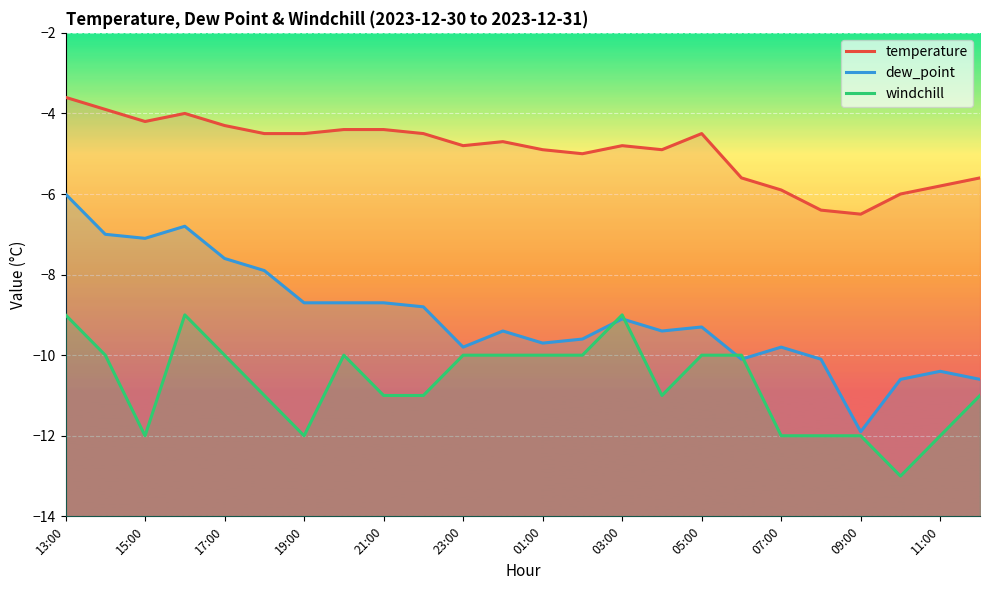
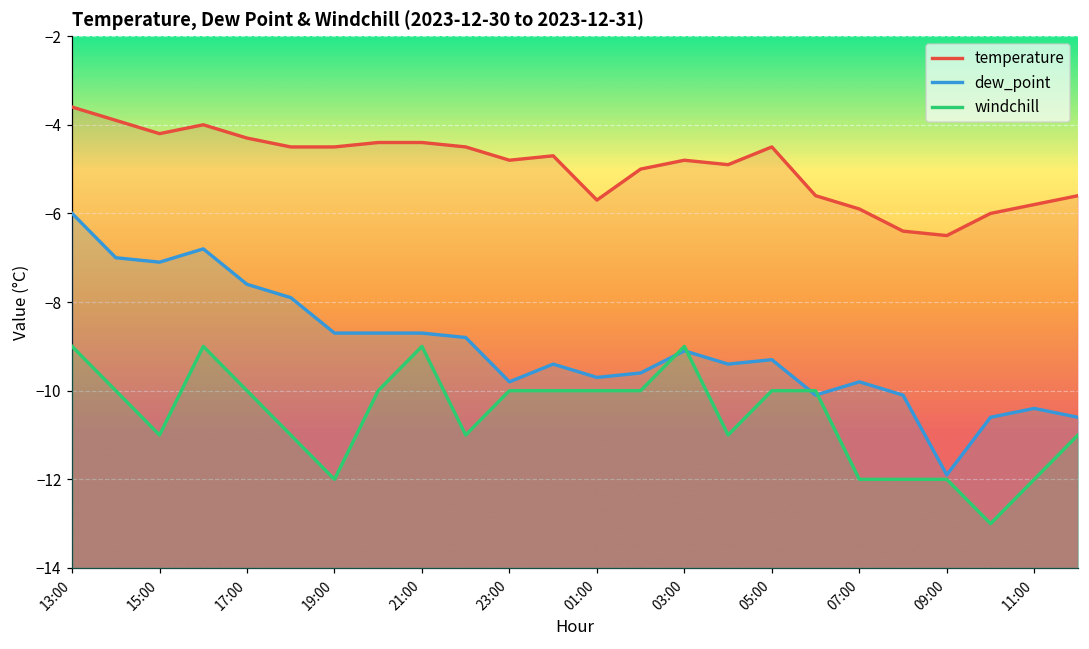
windchill, 15:00: -12 -> -11
windchill, 21:00: -11 -> -9
temperature, 01:00: -4.9 -> -5.7
